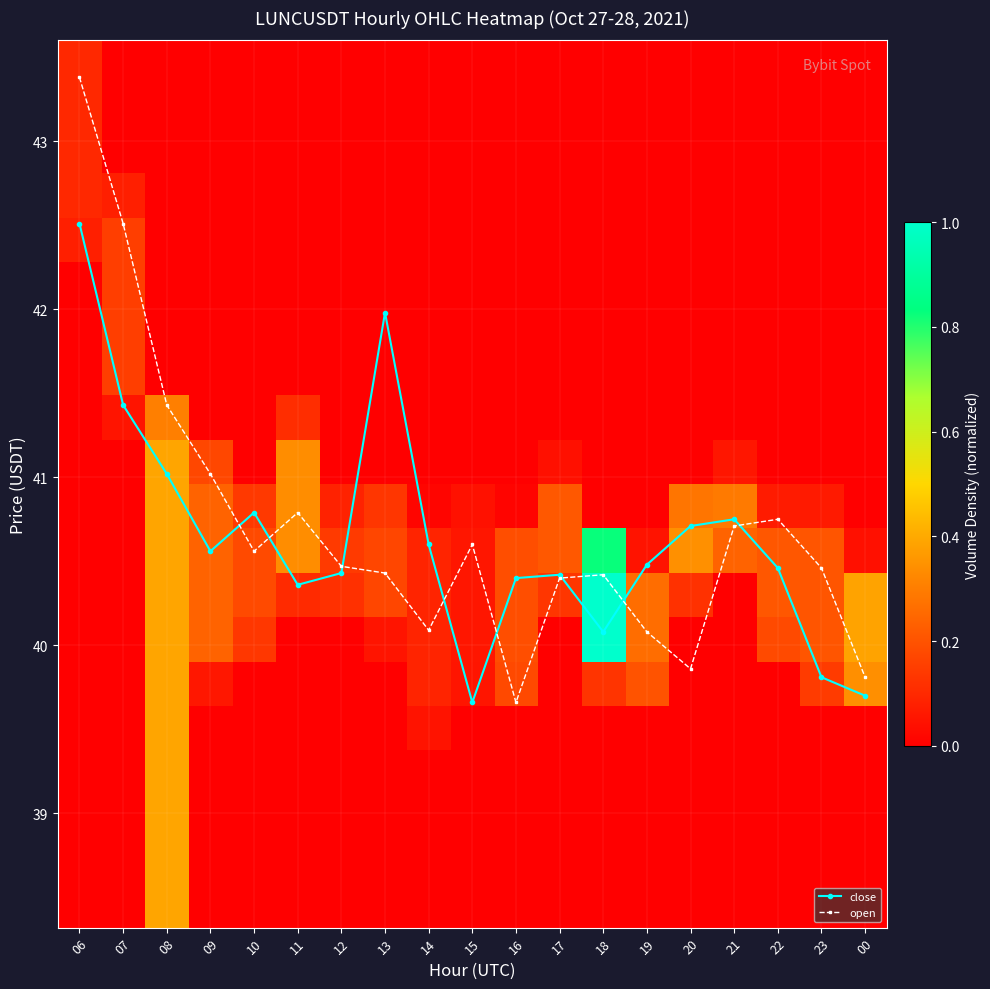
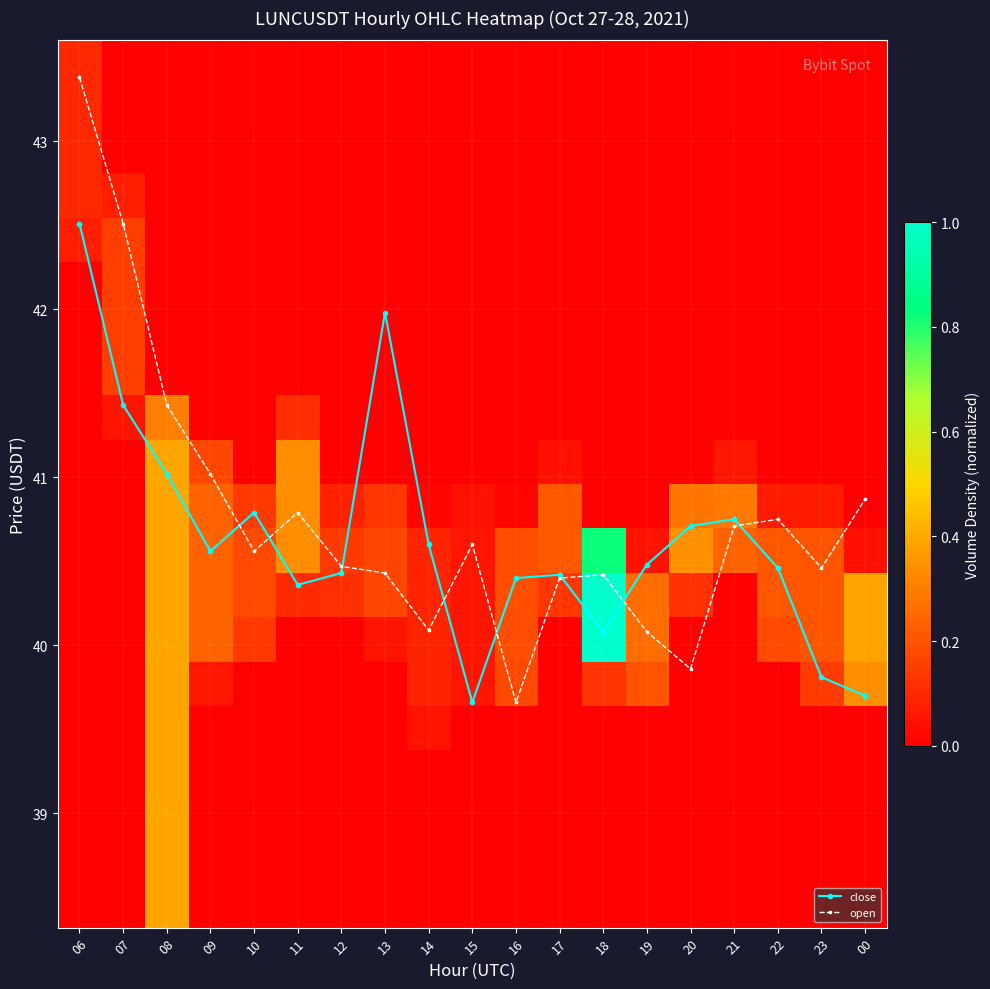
open, 00: 39.81 -> 40.87
